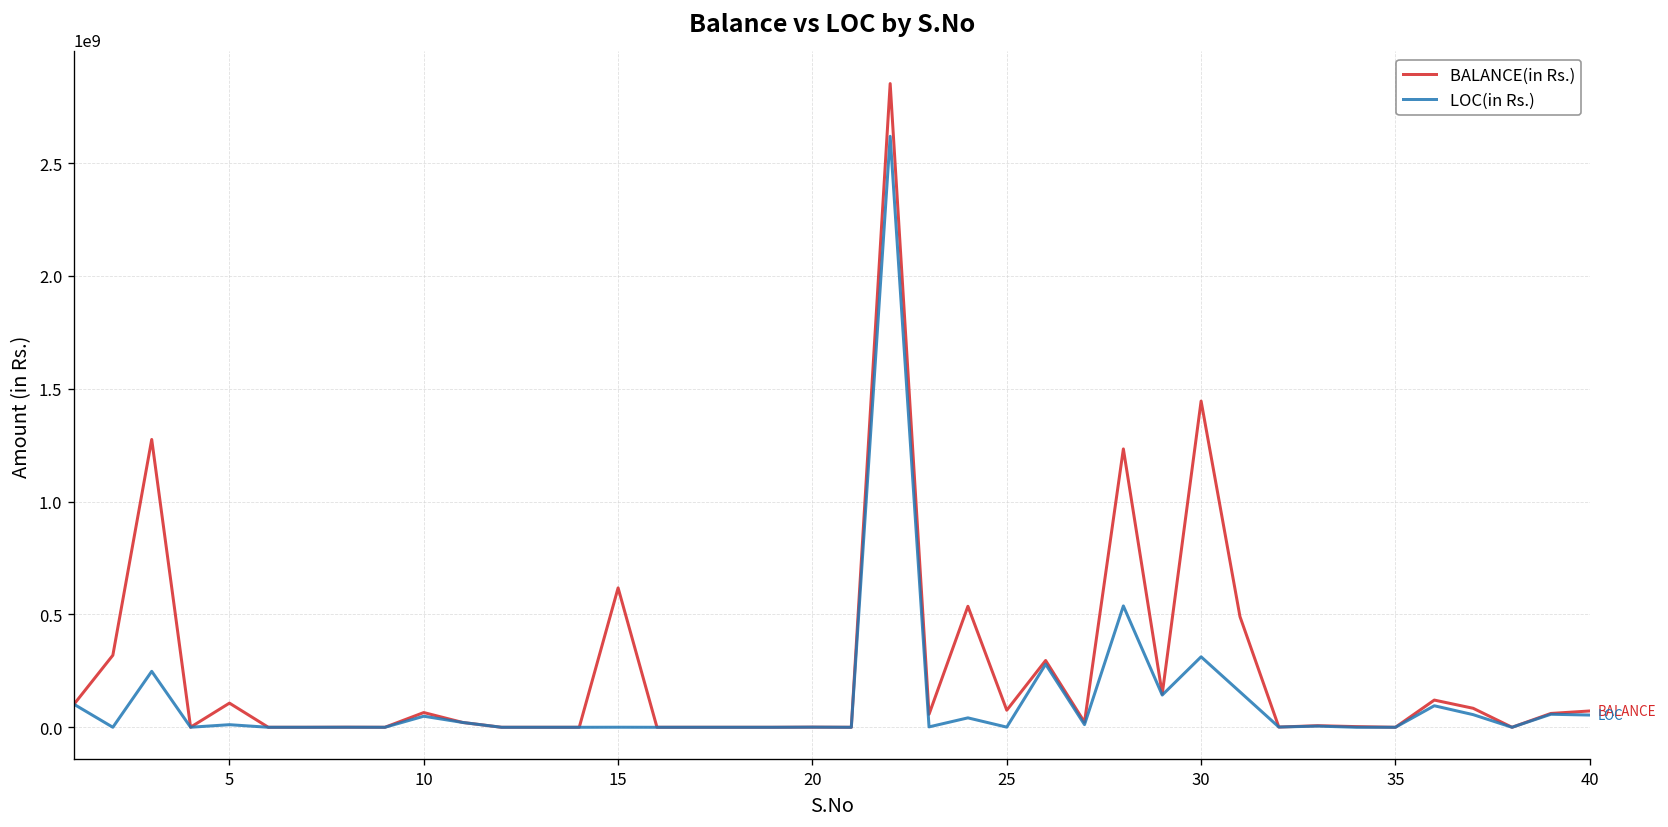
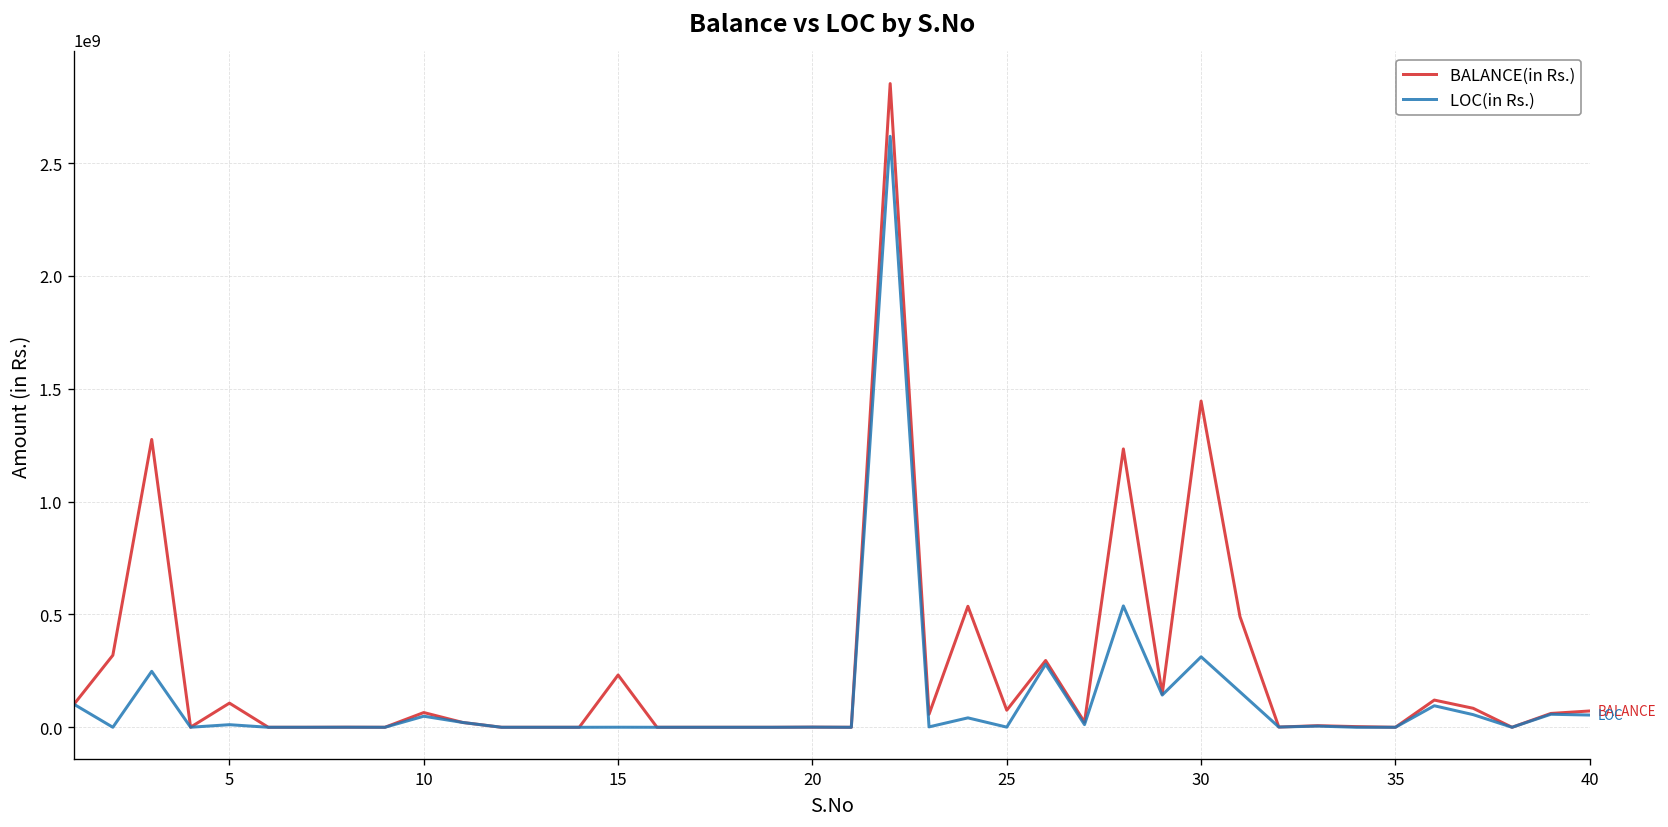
BALANCE(in Rs.), 15: 620000000 -> 230000000
